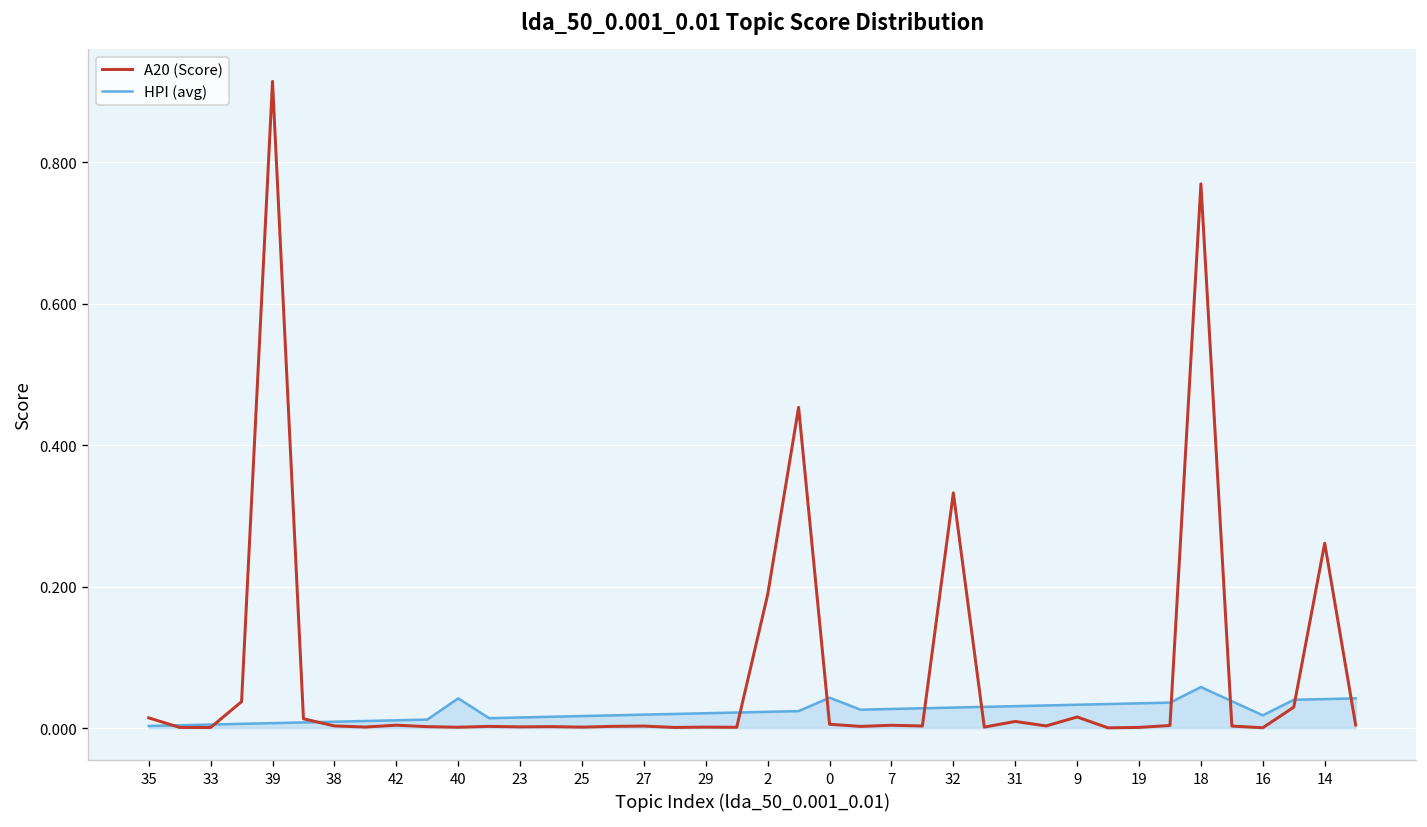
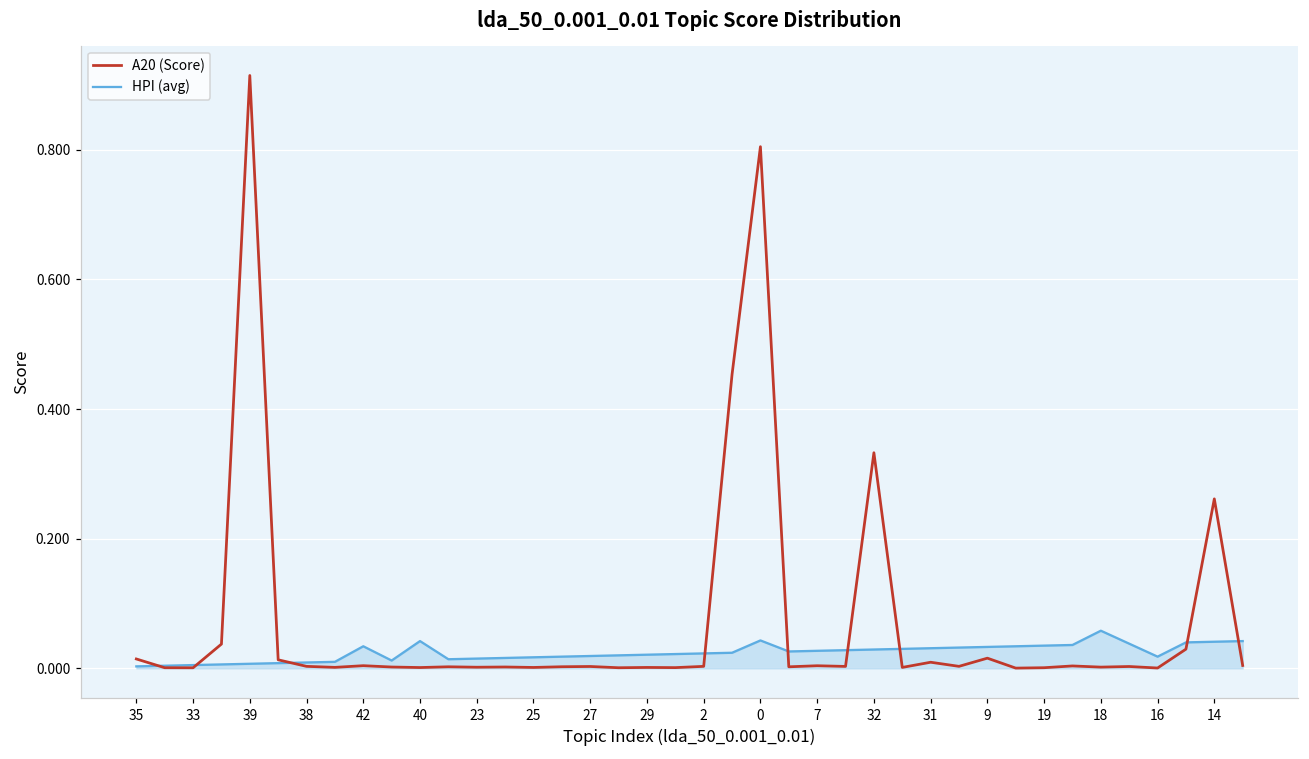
HPI (avg), 42: 0.01 -> 0.03
A20 (Score), 2: 0.19 -> 0.00
A20 (Score), 0: 0.01 -> 0.80
A20 (Score), 18: 0.77 -> 0.00
